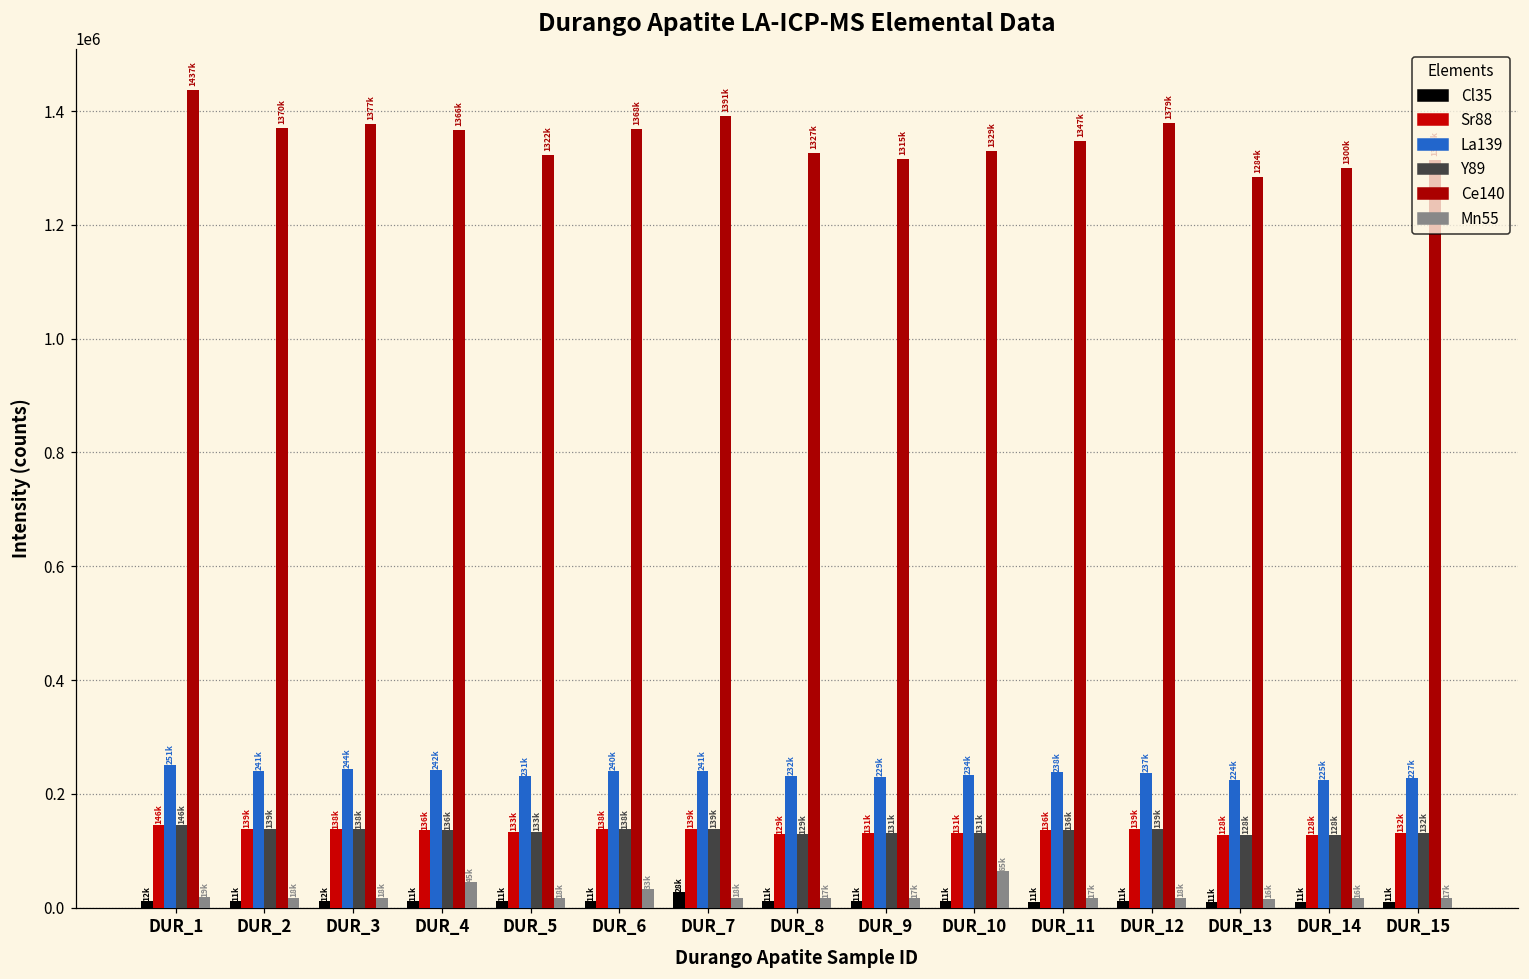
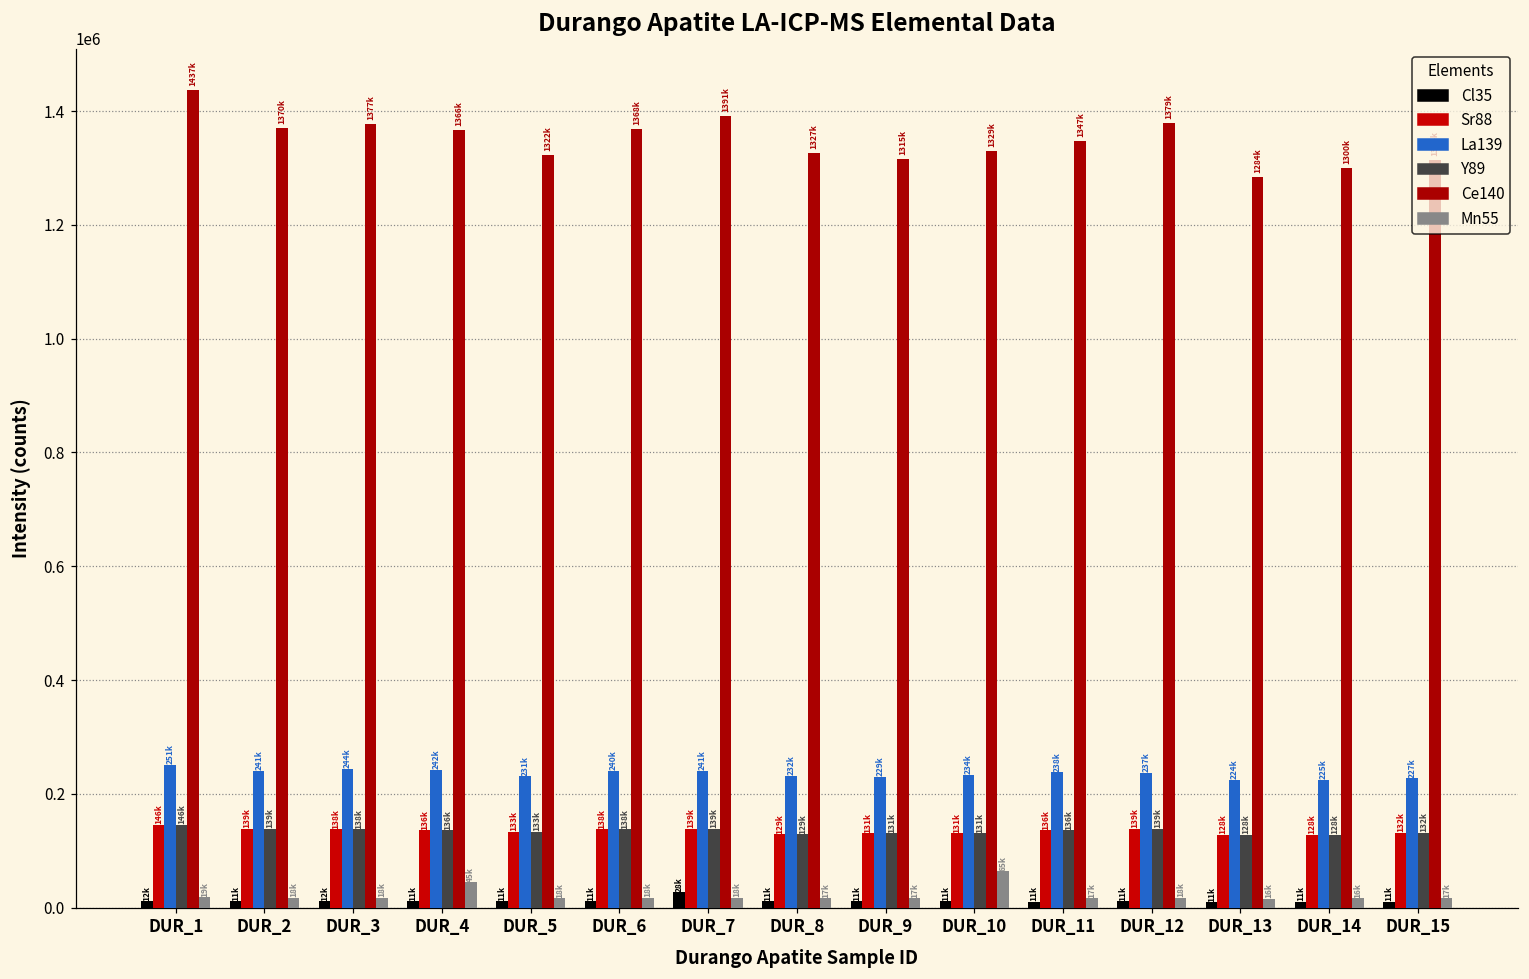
Mn55, DUR_6: 33k -> 18k
